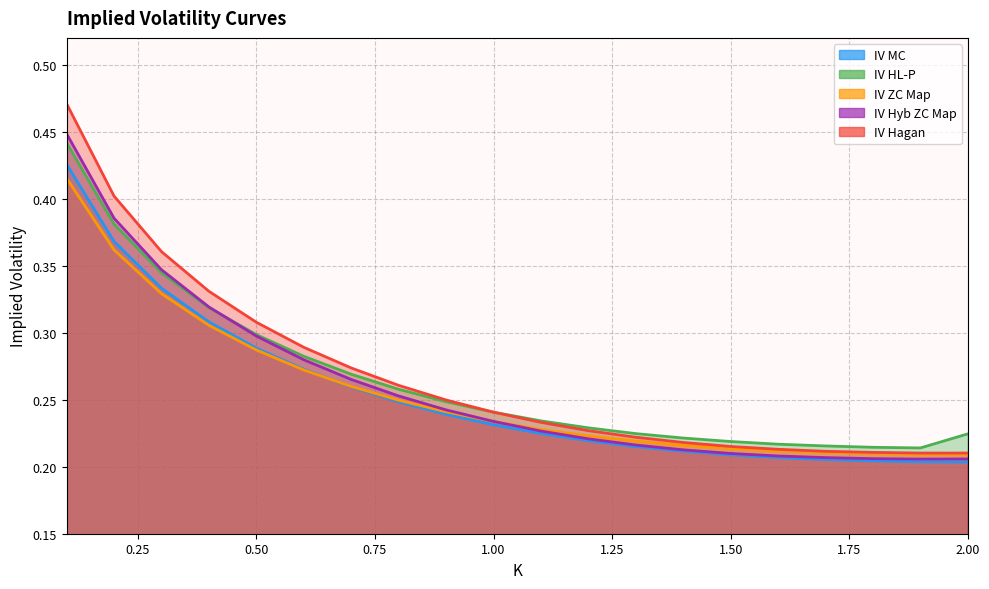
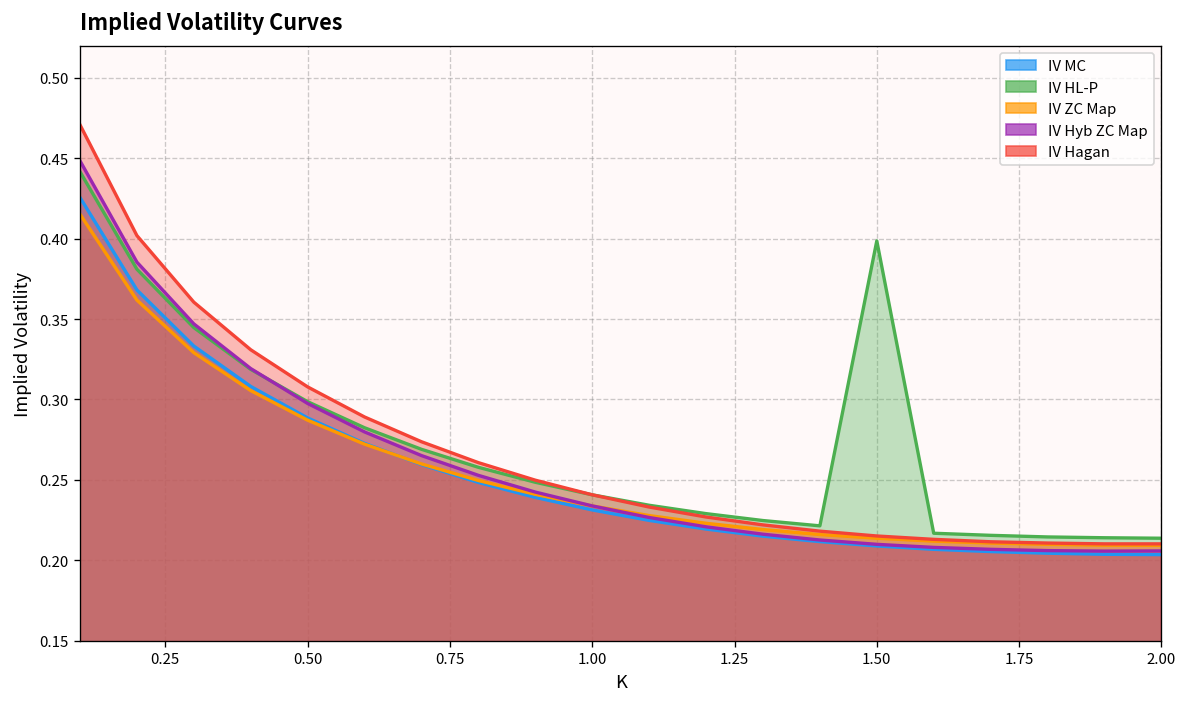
IV HL-P, 1.50: 0.219 -> 0.399
IV HL-P, 2.00: 0.225 -> 0.214
